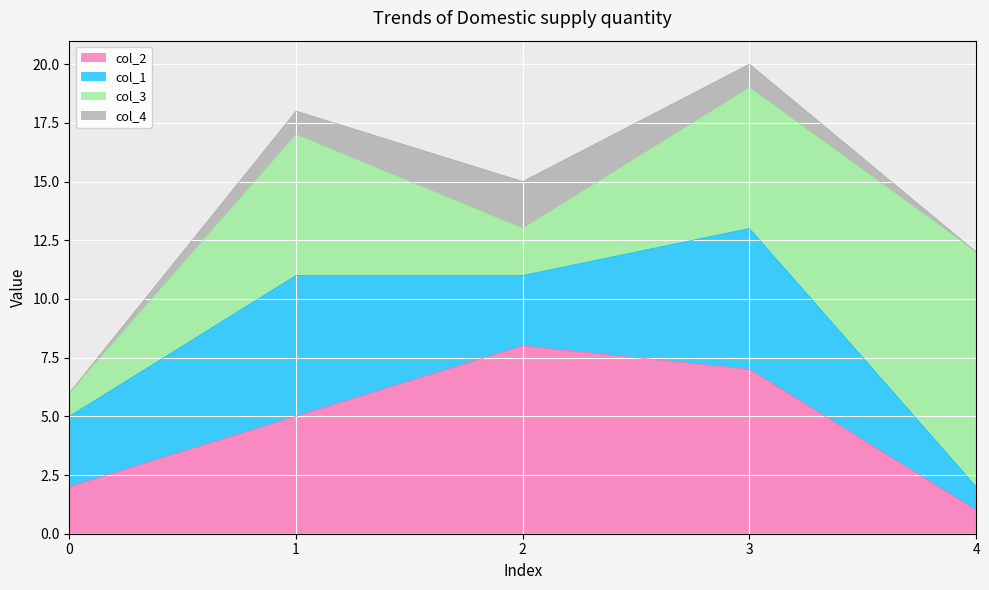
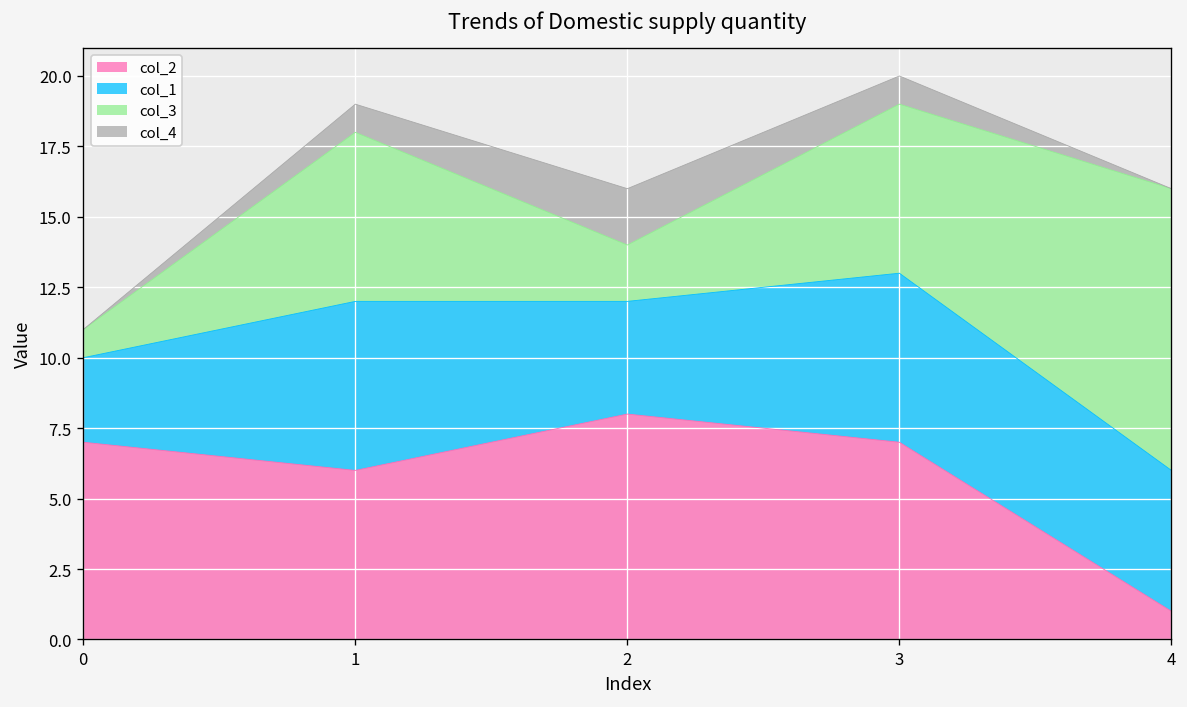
col_2, 0: 2 -> 7
col_2, 1: 5 -> 6
col_1, 2: 3 -> 4
col_1, 4: 1 -> 5
